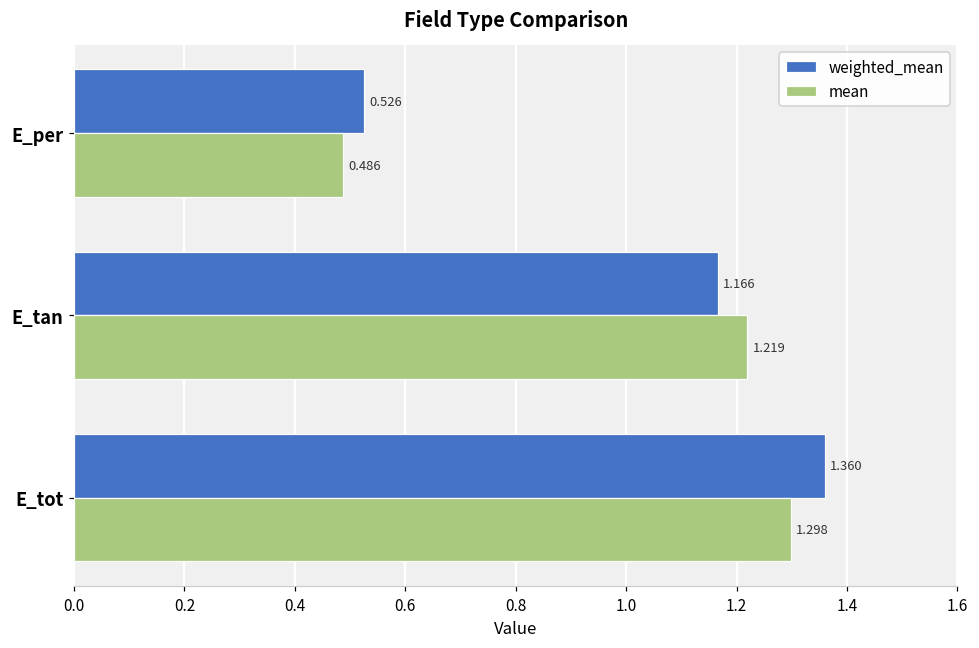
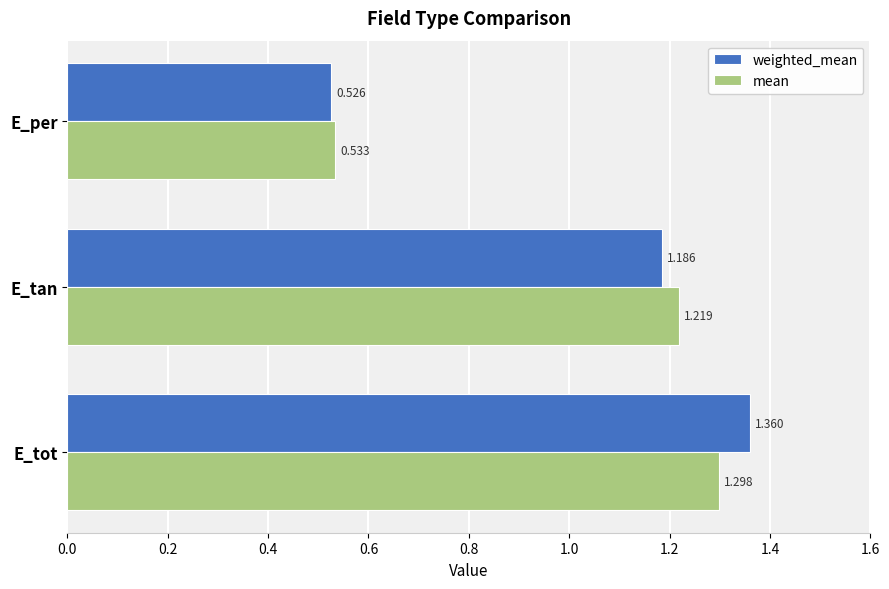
mean, E_per: 0.486 -> 0.533
weighted_mean, E_tan: 1.166 -> 1.186
